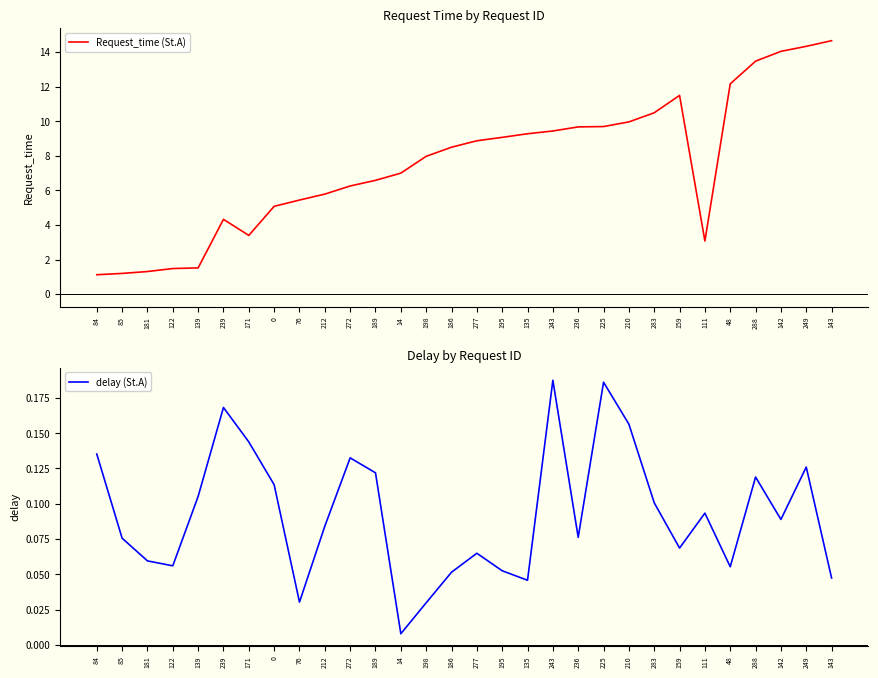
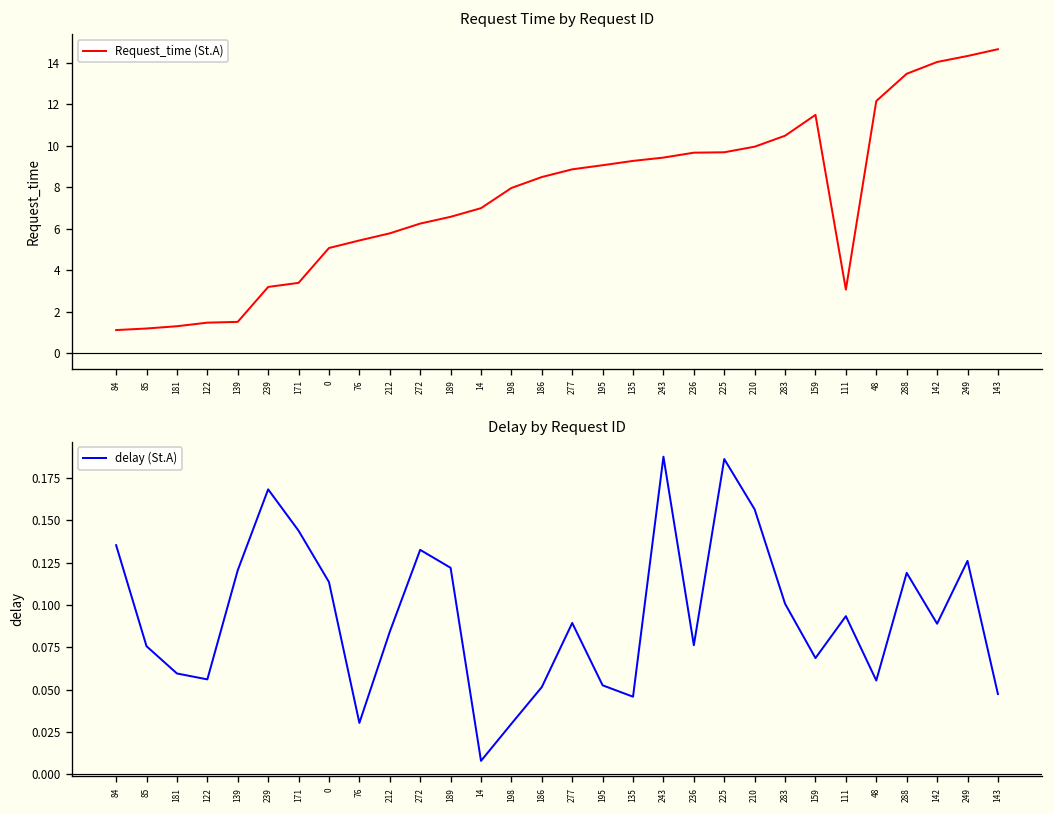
Request Time by Request ID, 239: 4.3 -> 3.2
Delay by Request ID, 139: 0.105 -> 0.120
Delay by Request ID, 277: 0.065 -> 0.089
